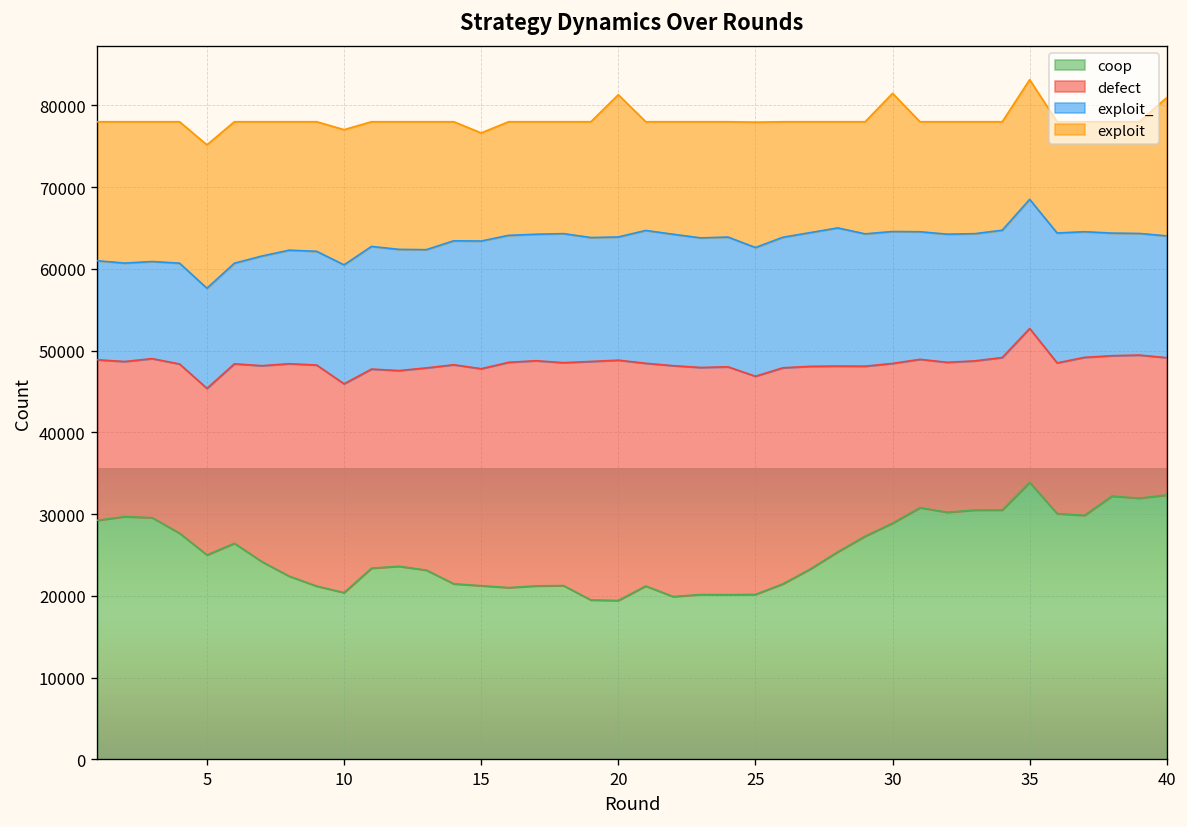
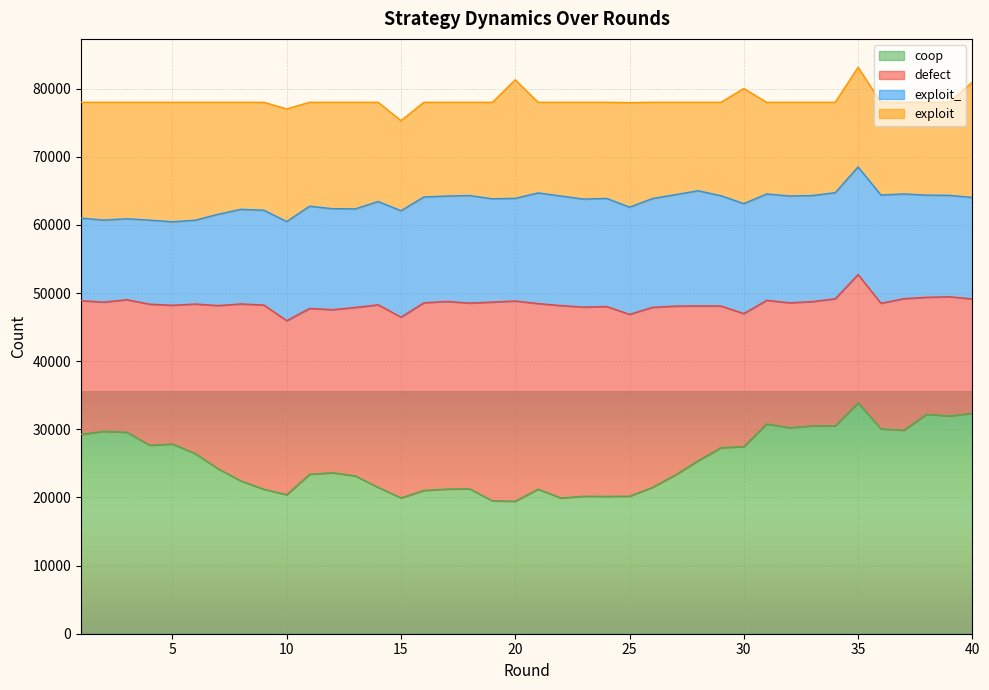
coop, 5: 25000 -> 28000
coop, 15: 21000 -> 20000
coop, 30: 29000 -> 27000
